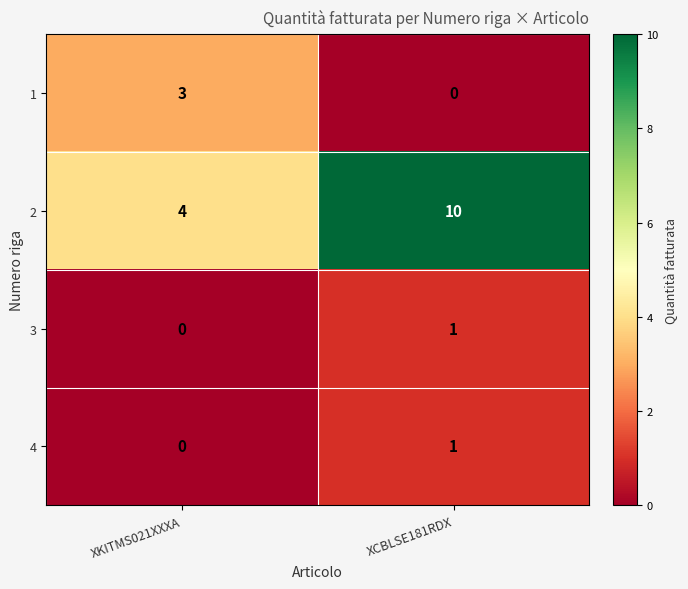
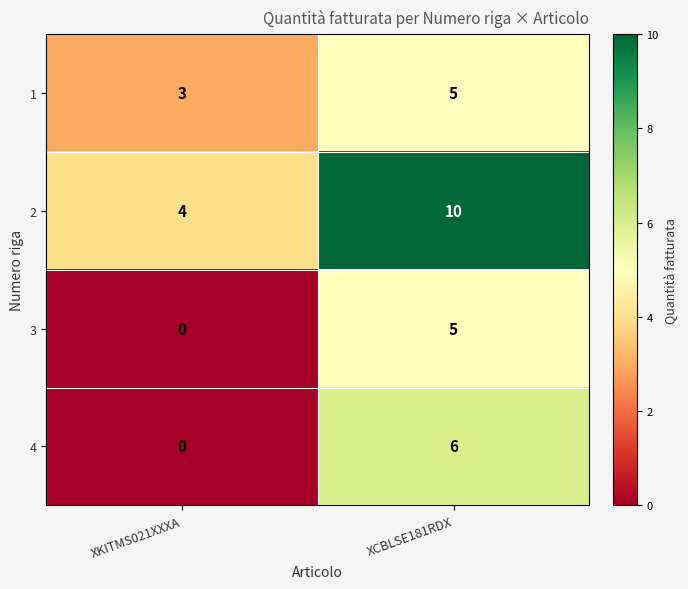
1, XCBLSE181RDX: 0 -> 5
3, XCBLSE181RDX: 1 -> 5
4, XCBLSE181RDX: 1 -> 6
